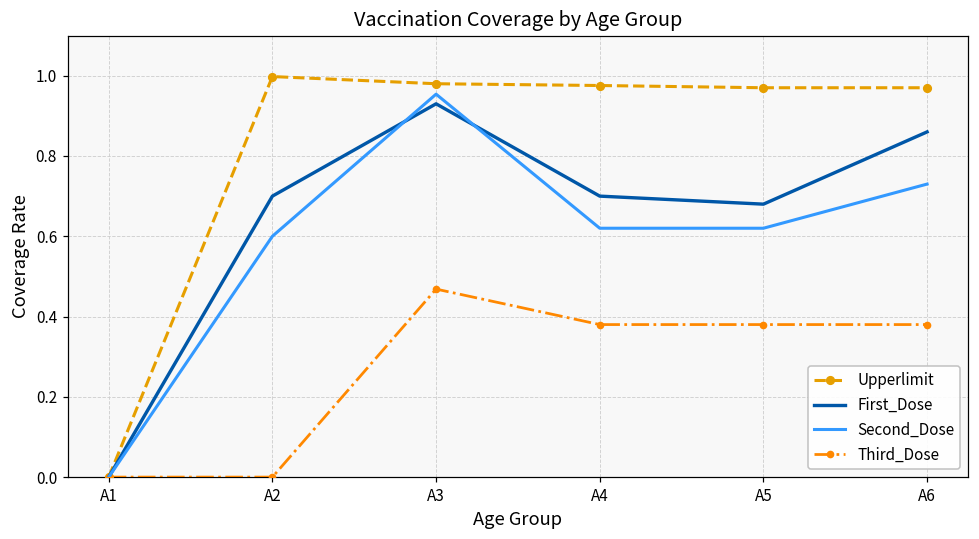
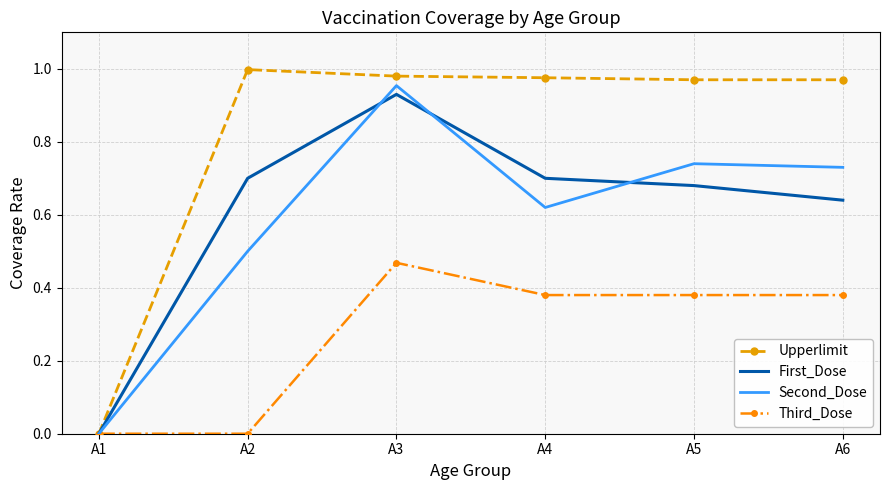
Second_Dose, A2: 0.6 -> 0.5
Second_Dose, A5: 0.62 -> 0.74
First_Dose, A6: 0.86 -> 0.64
